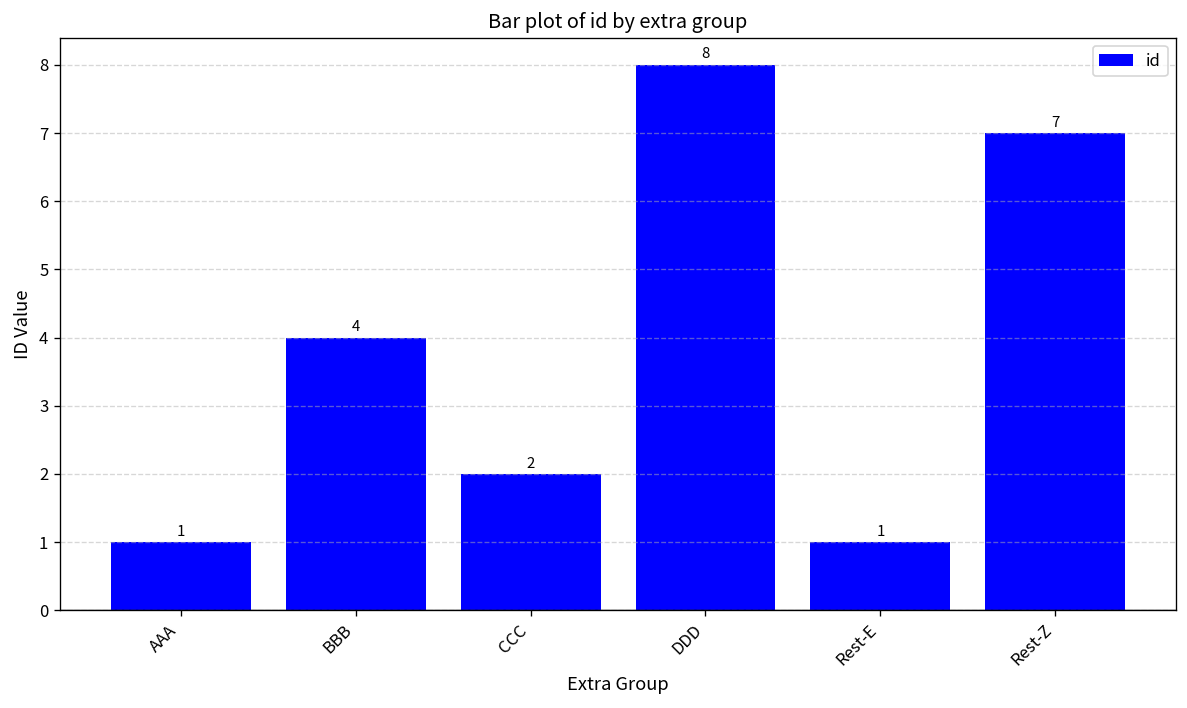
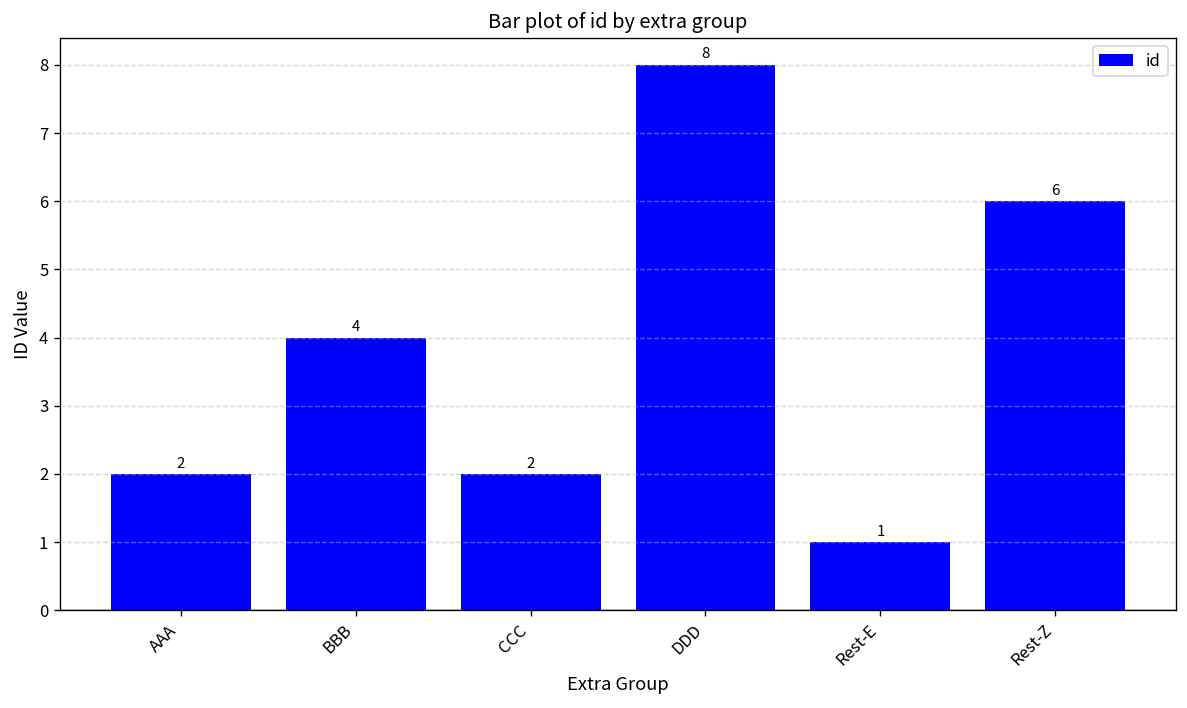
AAA: 1 -> 2
Rest-Z: 7 -> 6
